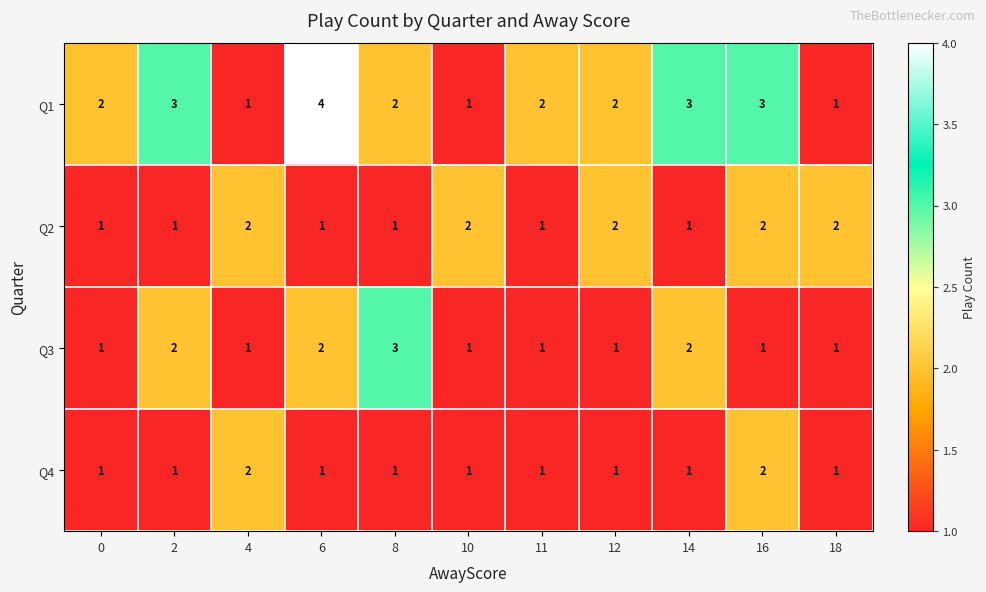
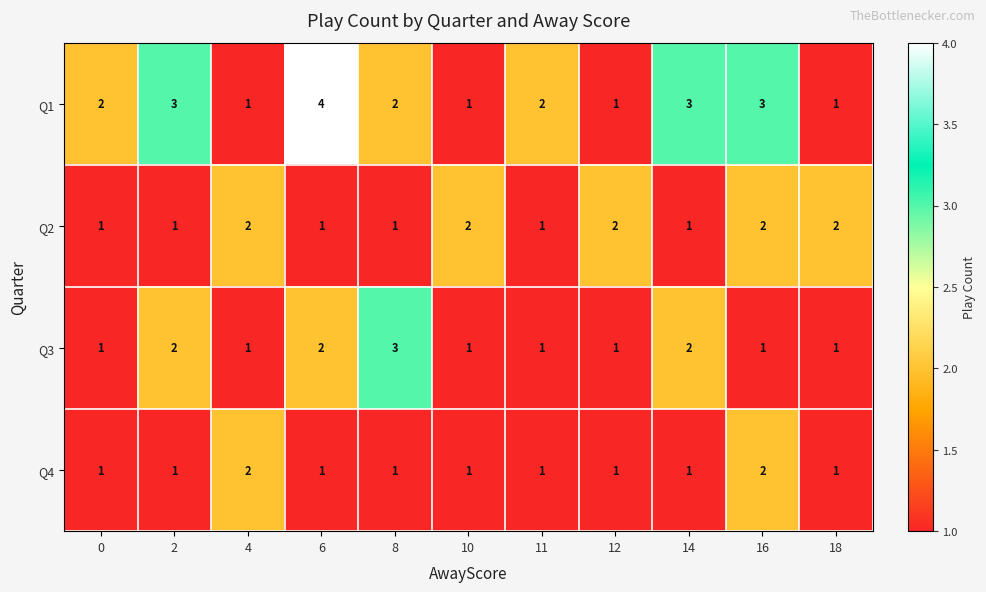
Q1, 12: 2 -> 1
